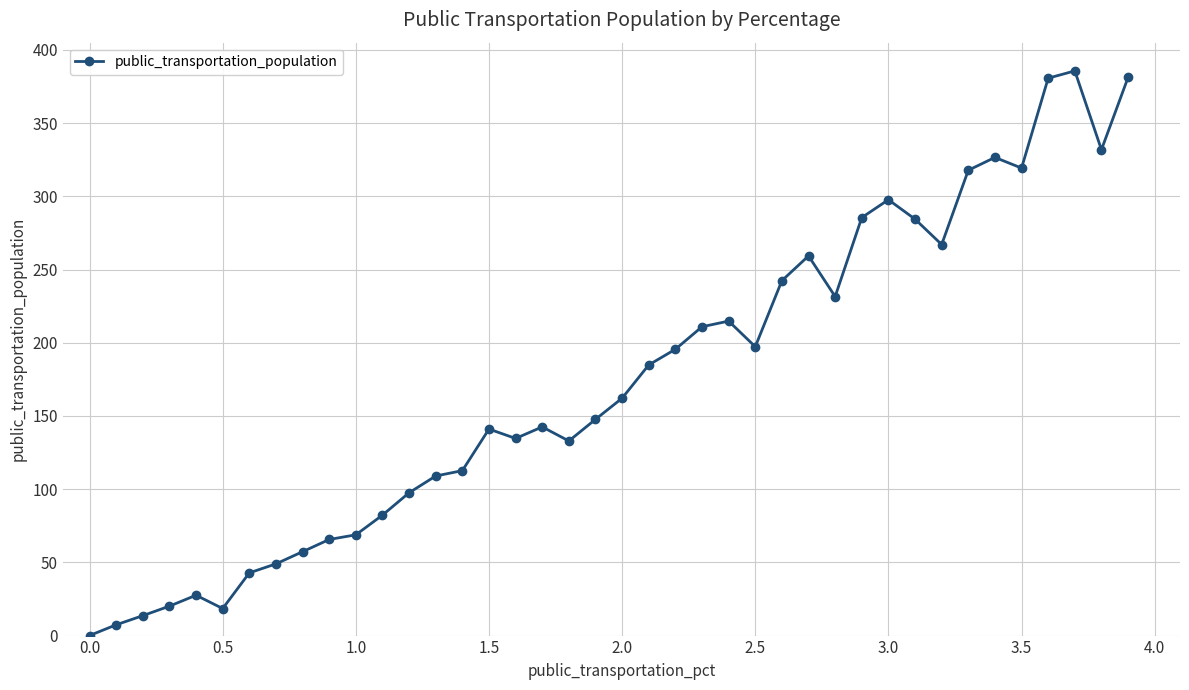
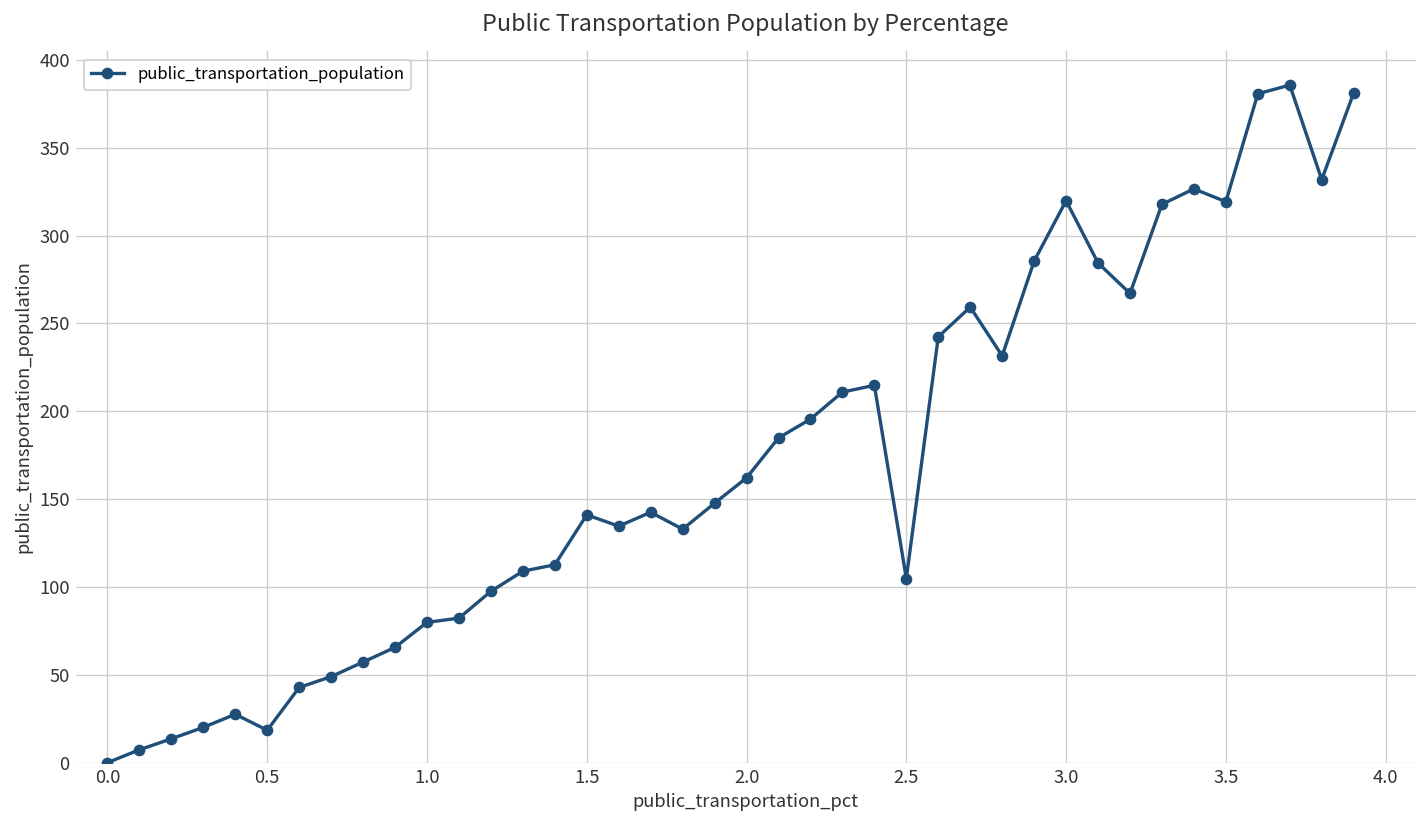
1.0: 69 -> 80
2.5: 197 -> 105
3.0: 298 -> 320
